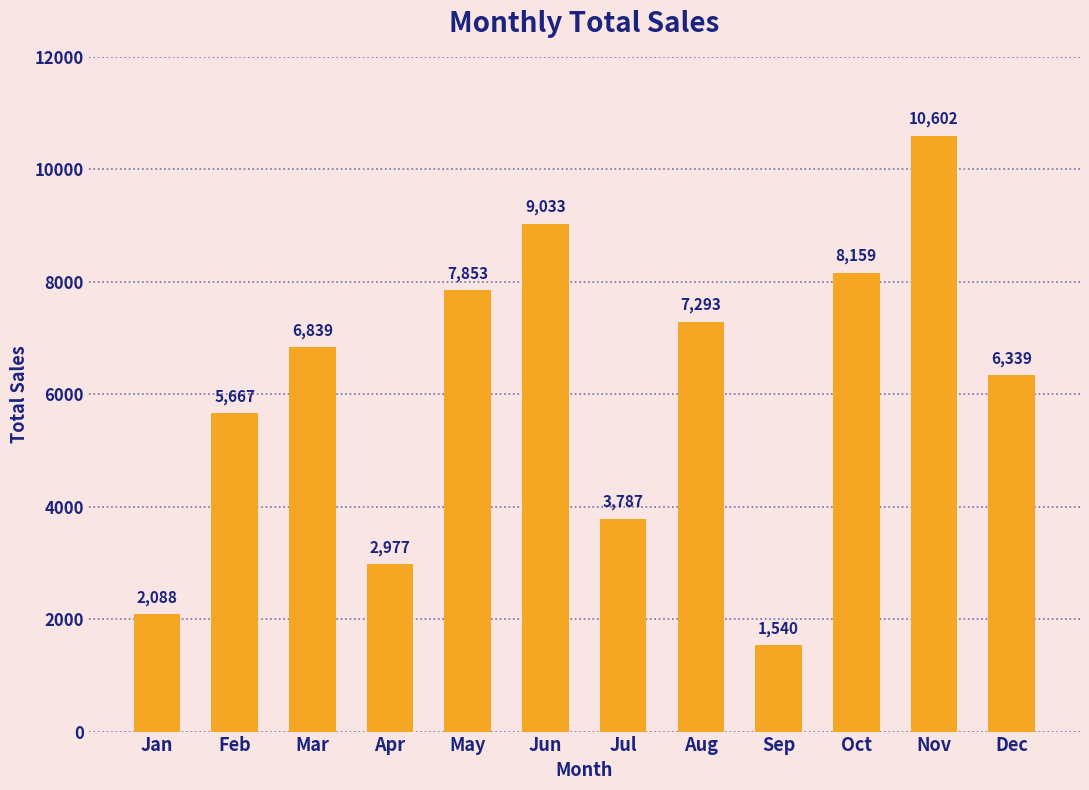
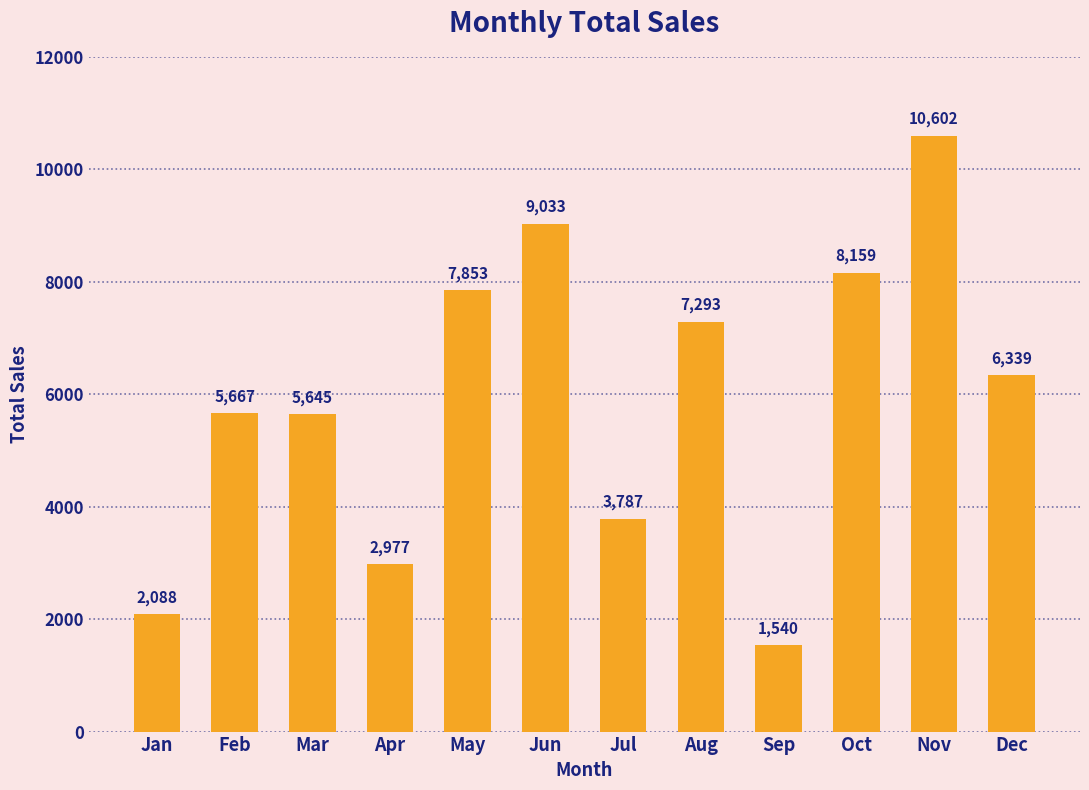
Mar: 6,839 -> 5,645
